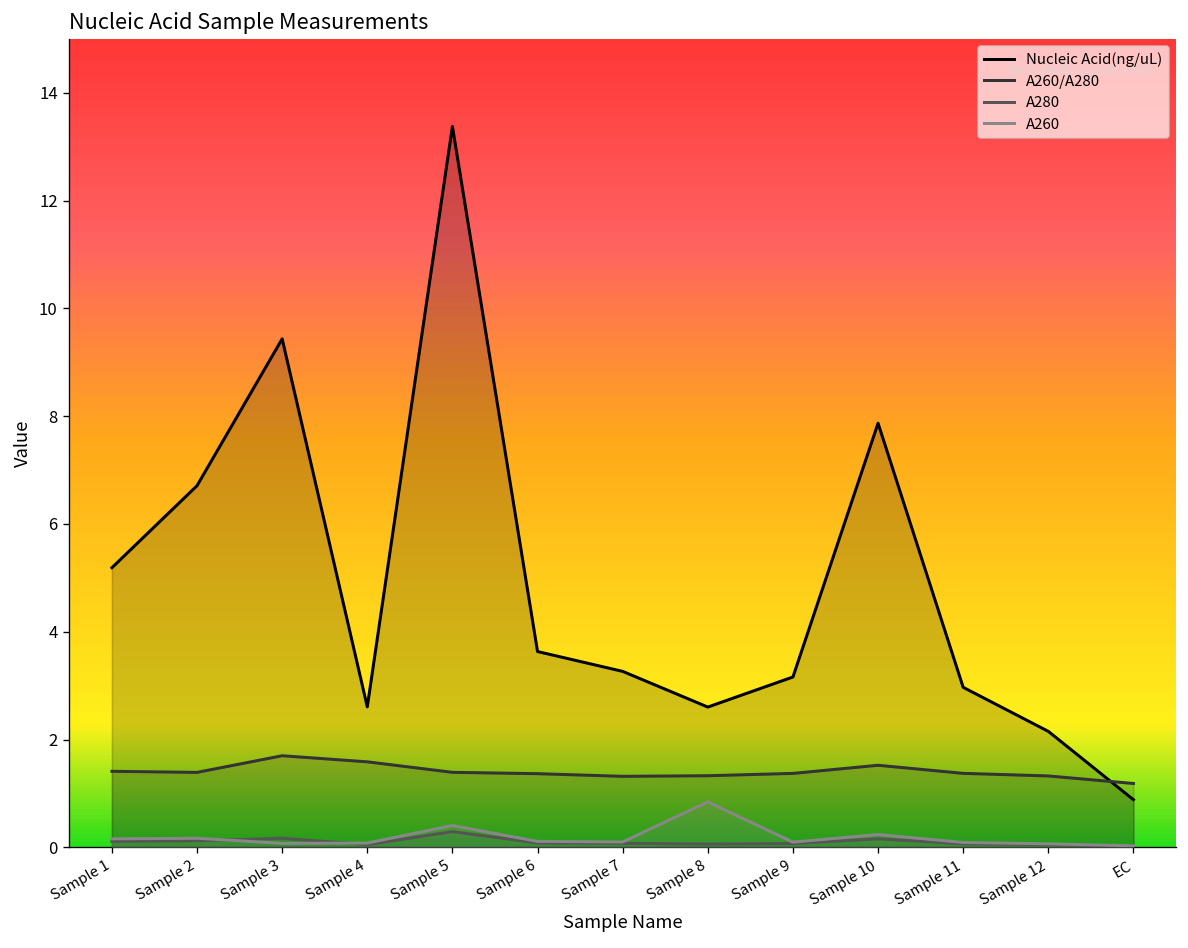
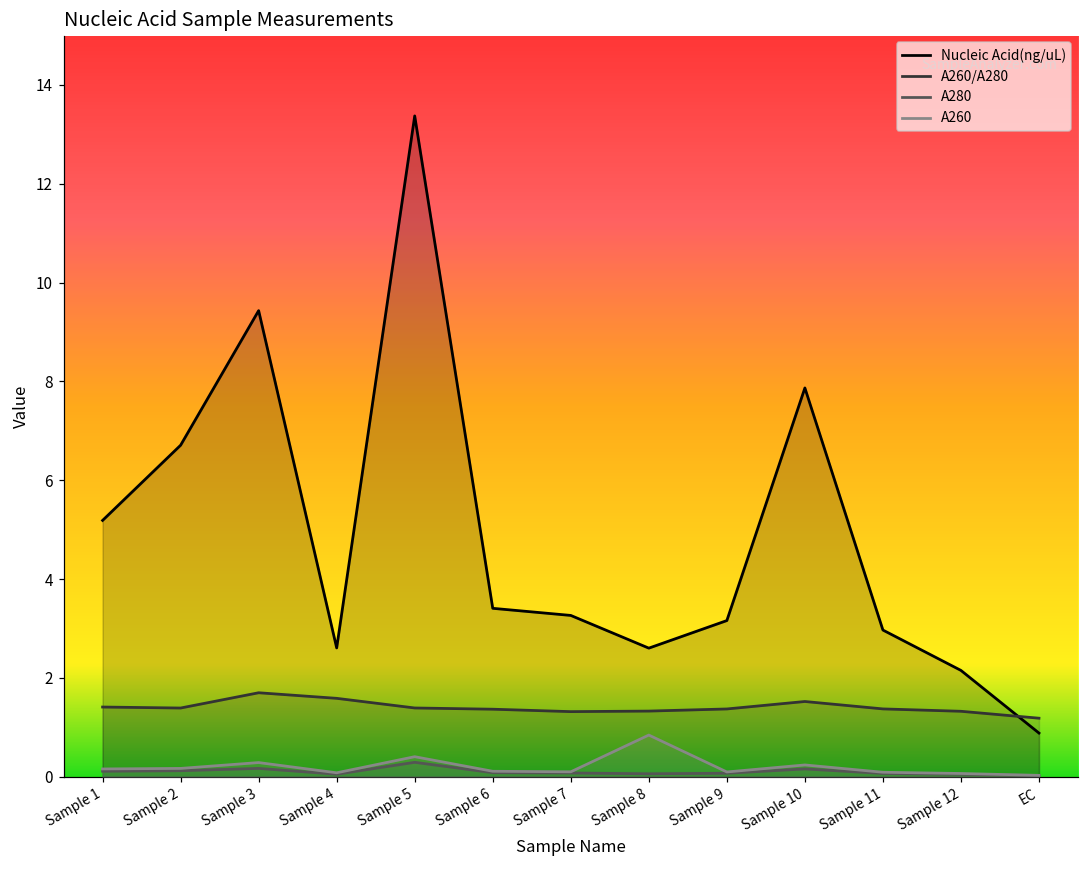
A260, Sample 3: 0.1 -> 0.3
Nucleic Acid(ng/uL), Sample 6: 3.6 -> 3.4
